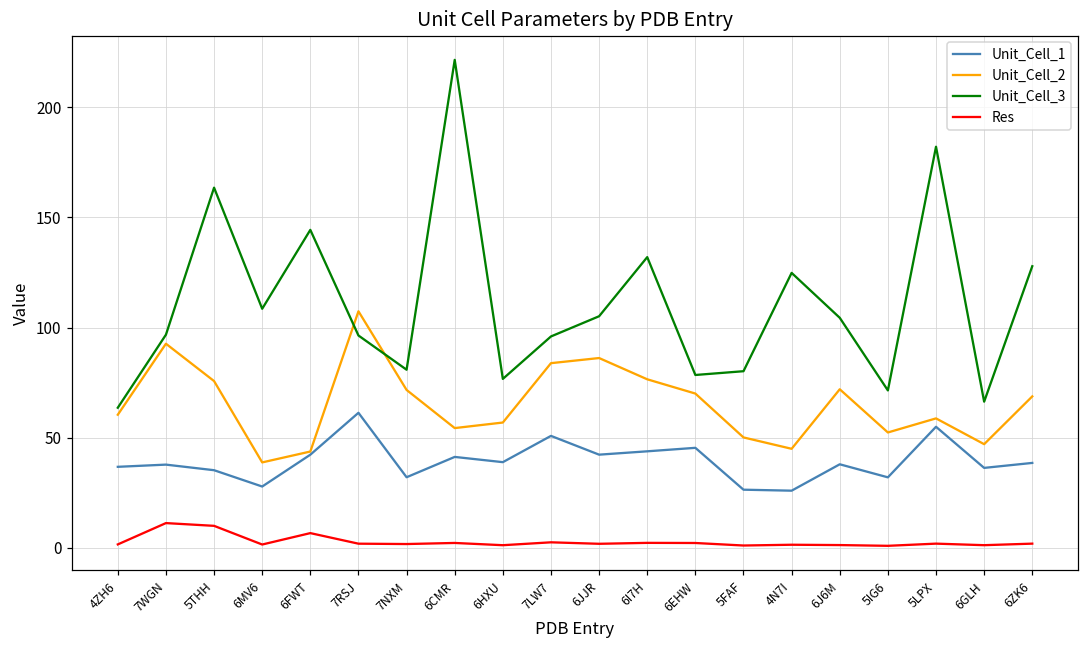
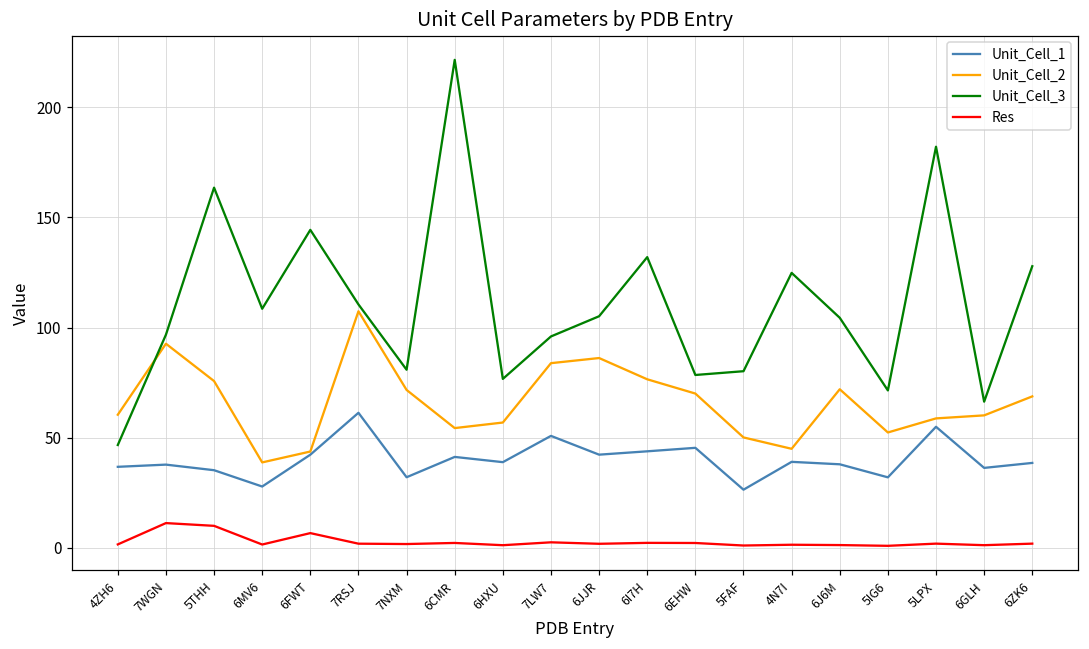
Unit_Cell_3, 4ZH6: 64 -> 47
Unit_Cell_3, 7RSJ: 96 -> 111
Unit_Cell_1, 4N7I: 26 -> 39
Unit_Cell_2, 6GLH: 47 -> 60
